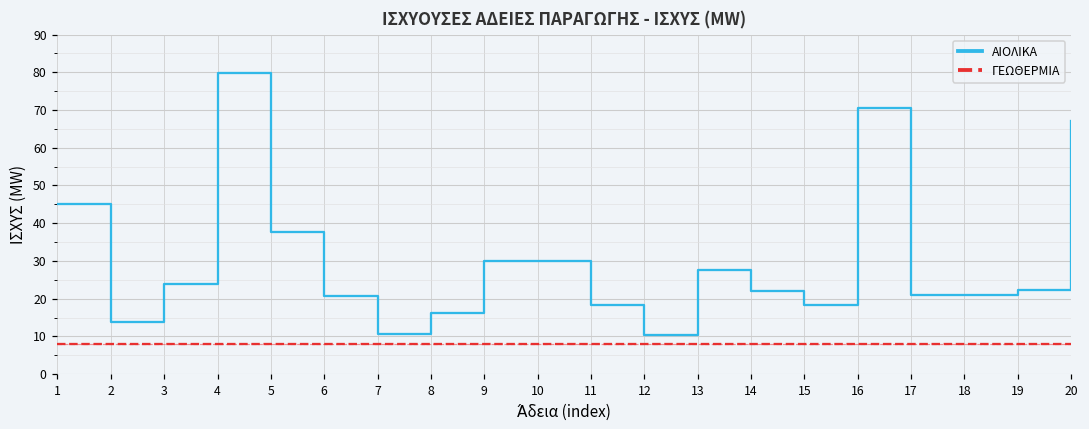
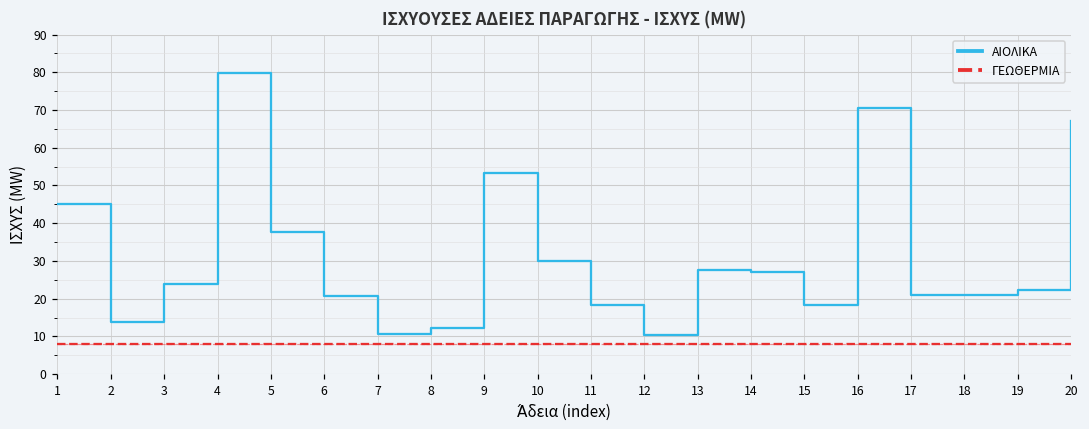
ΑΙΟΛΙΚΑ, 8: 16 -> 12
ΑΙΟΛΙΚΑ, 9: 30 -> 53
ΑΙΟΛΙΚΑ, 14: 22 -> 27
